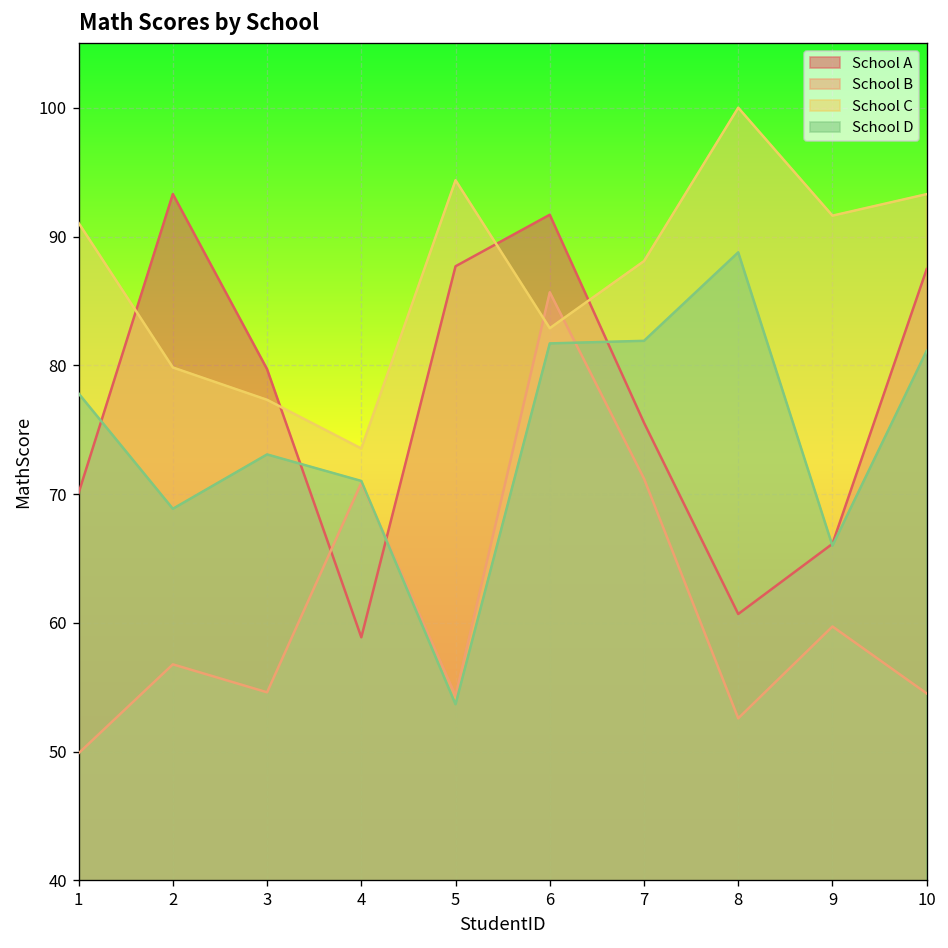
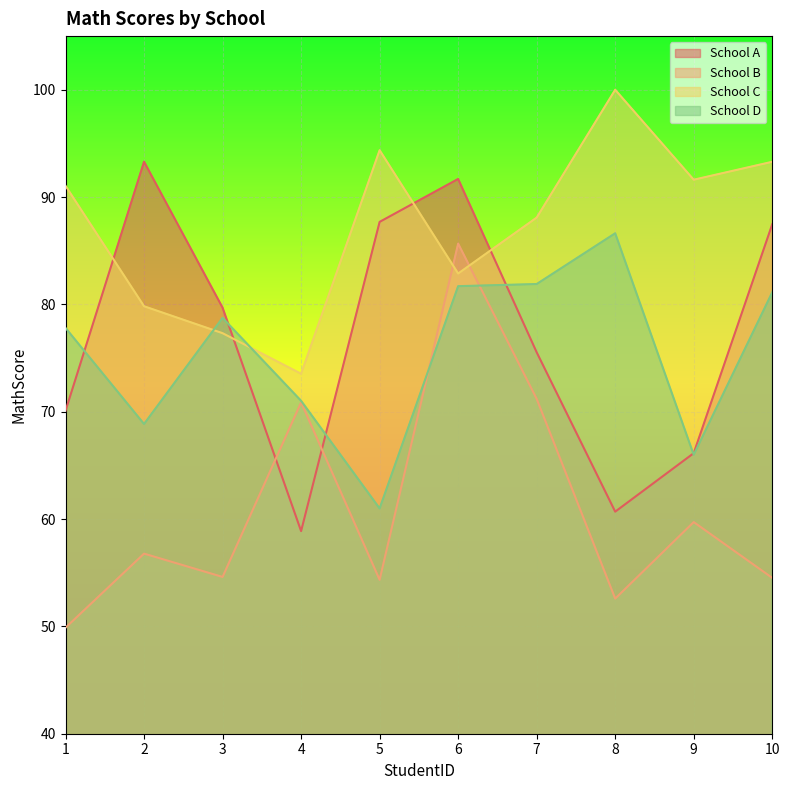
School D, 3: 73.1 -> 78.8
School D, 5: 53.7 -> 61.0
School D, 8: 88.8 -> 86.6
